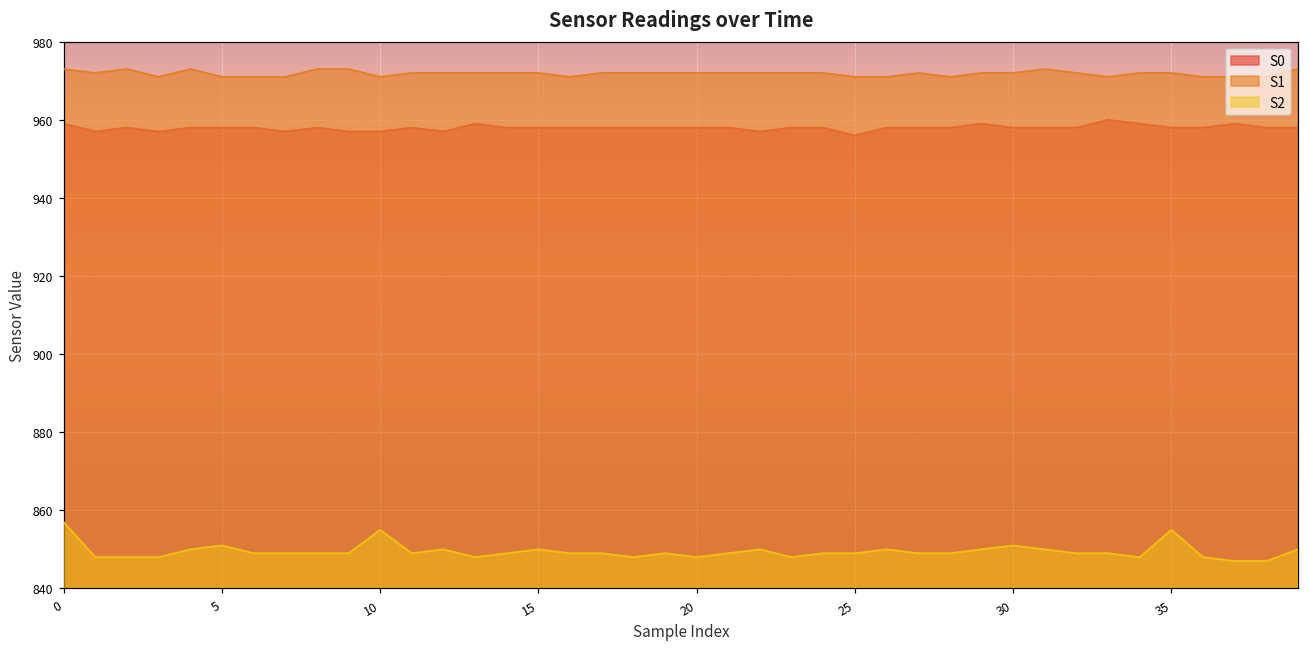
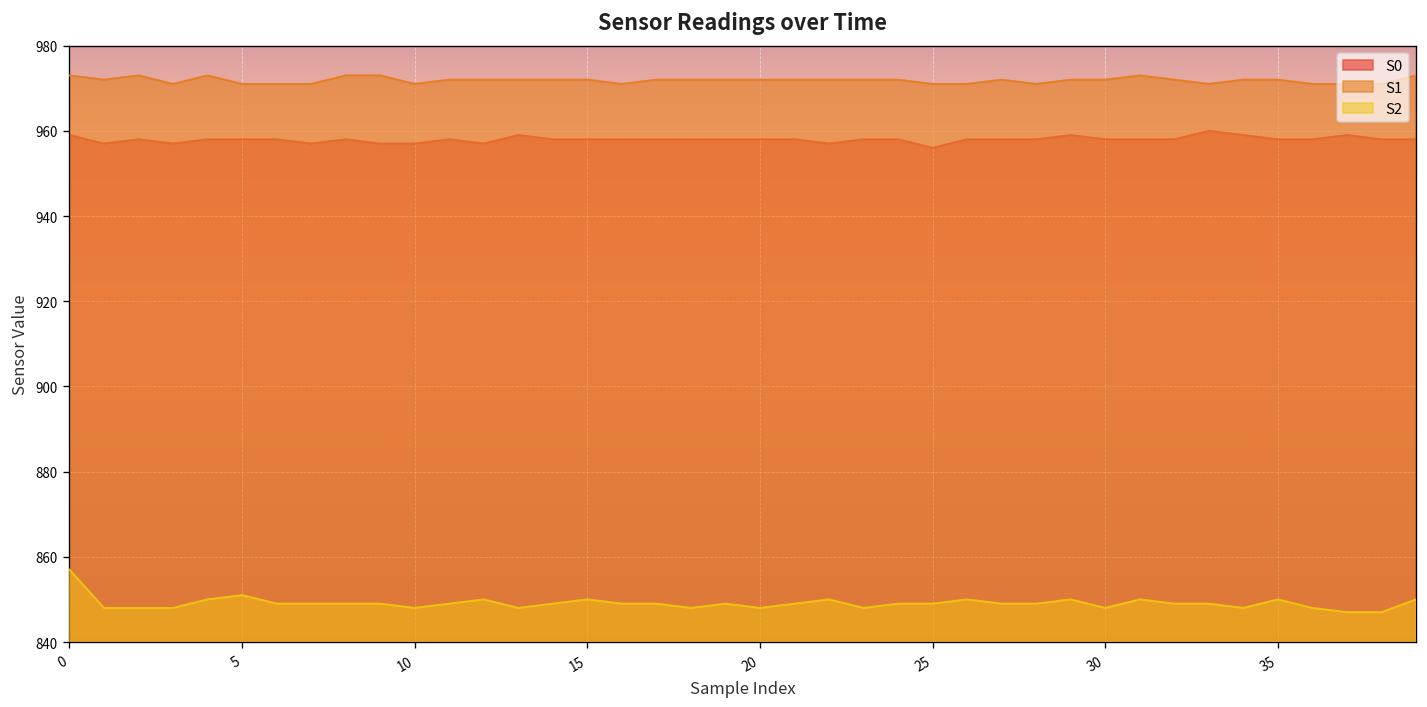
S2, 10: 855 -> 848
S2, 30: 851 -> 848
S2, 35: 855 -> 850
